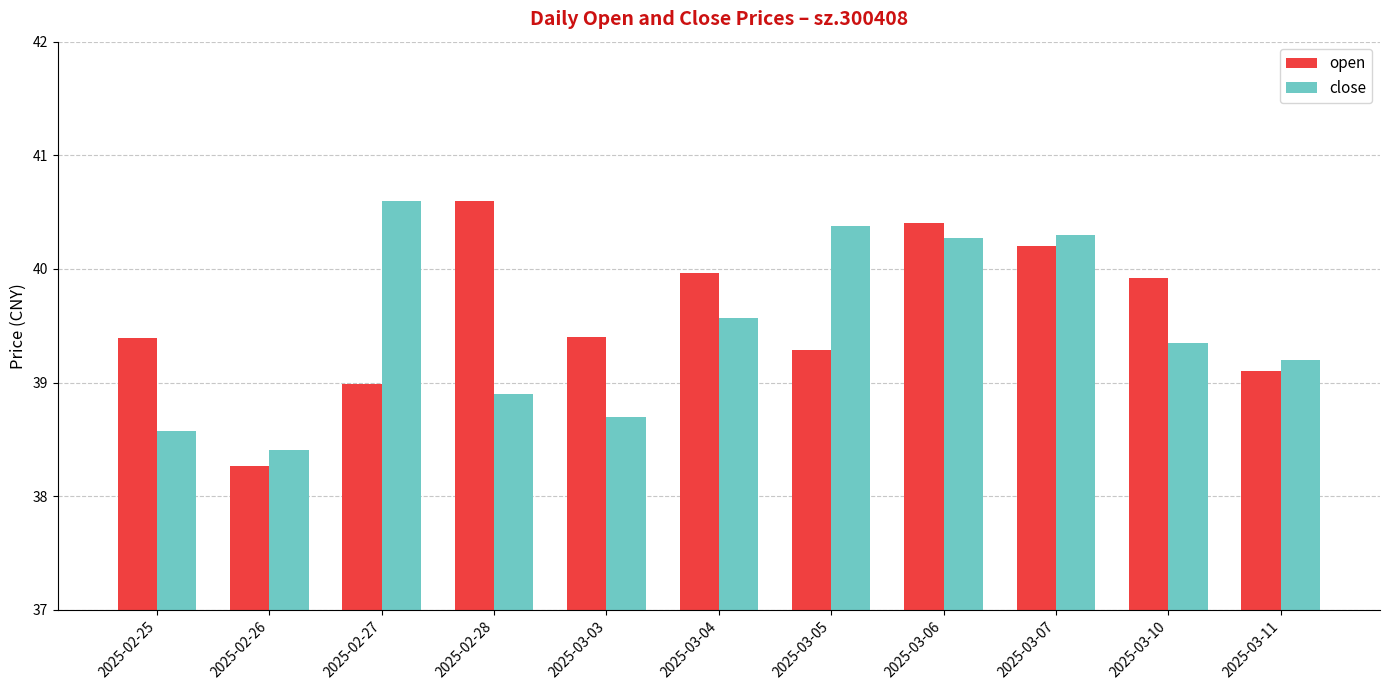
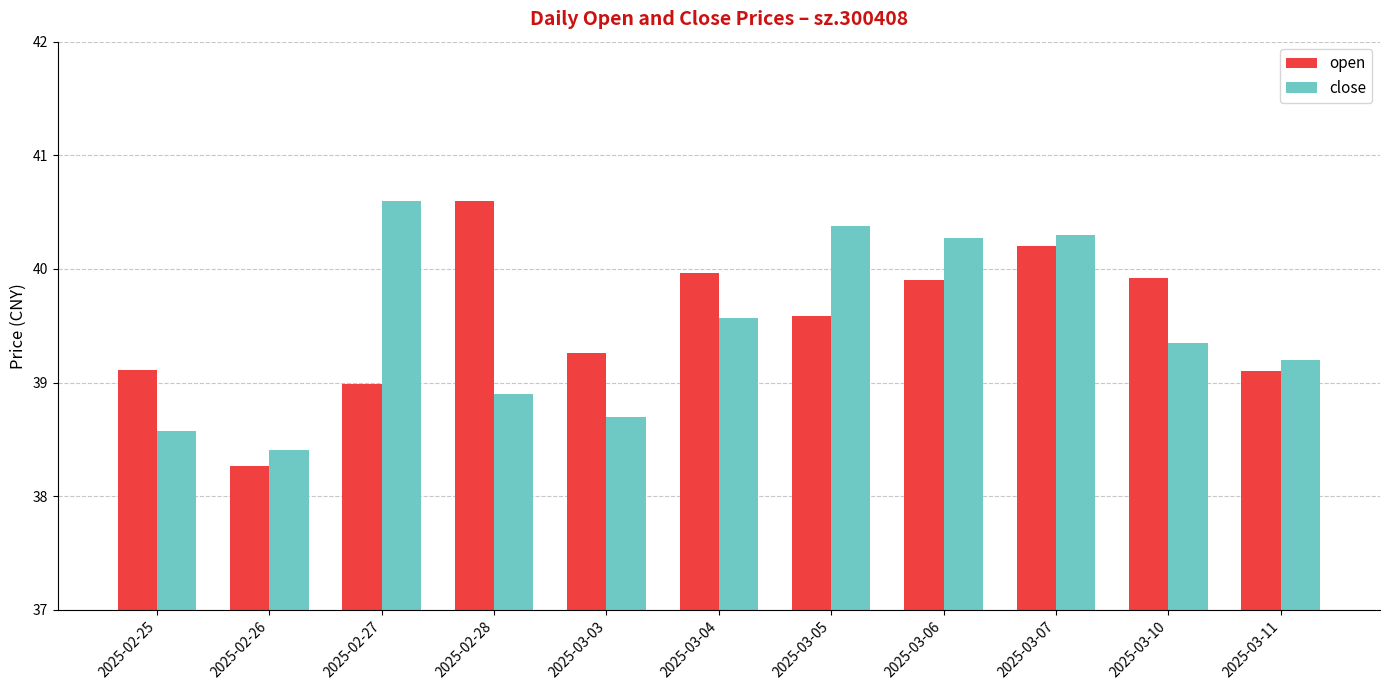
open, 2025-02-25: 39.39 -> 39.11
open, 2025-03-03: 39.40 -> 39.26
open, 2025-03-05: 39.29 -> 39.59
open, 2025-03-06: 40.4 -> 39.9
